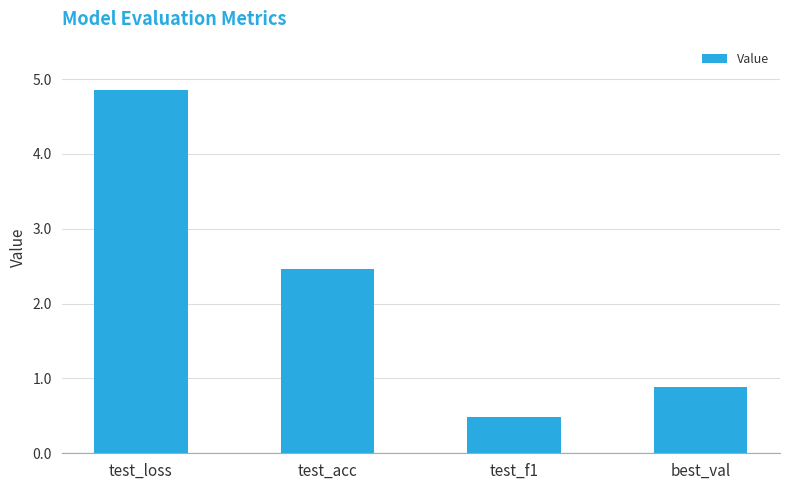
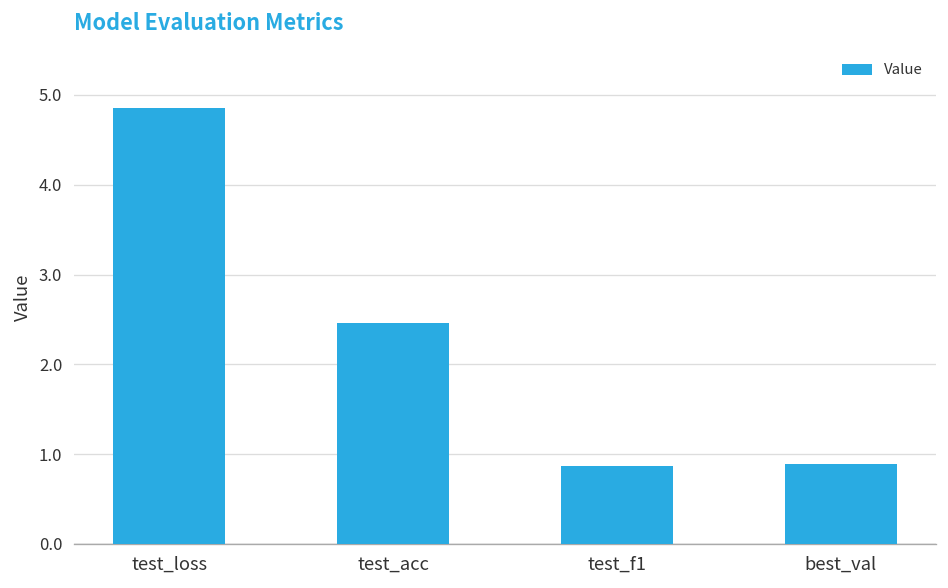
test_f1: 0.5 -> 0.9
